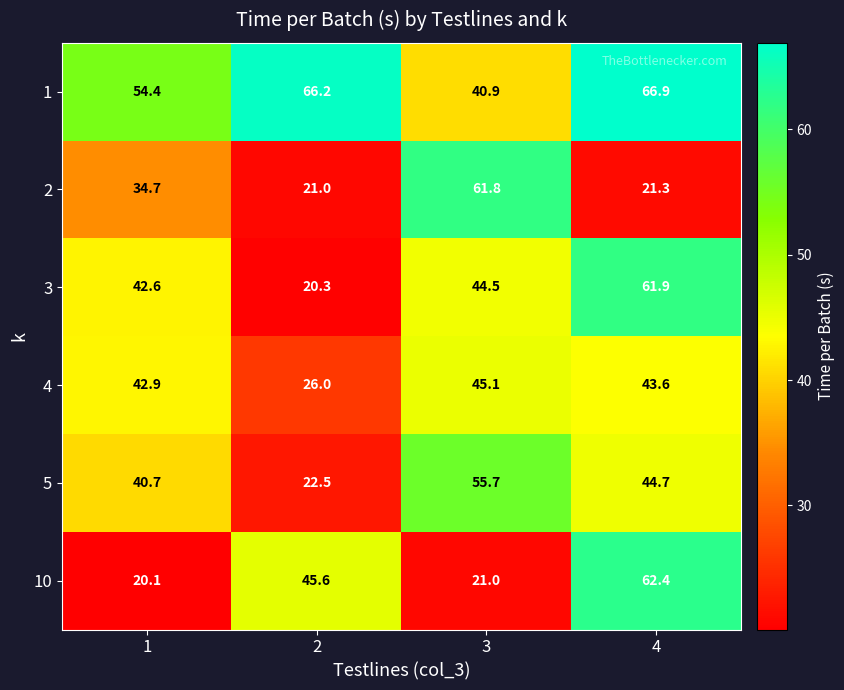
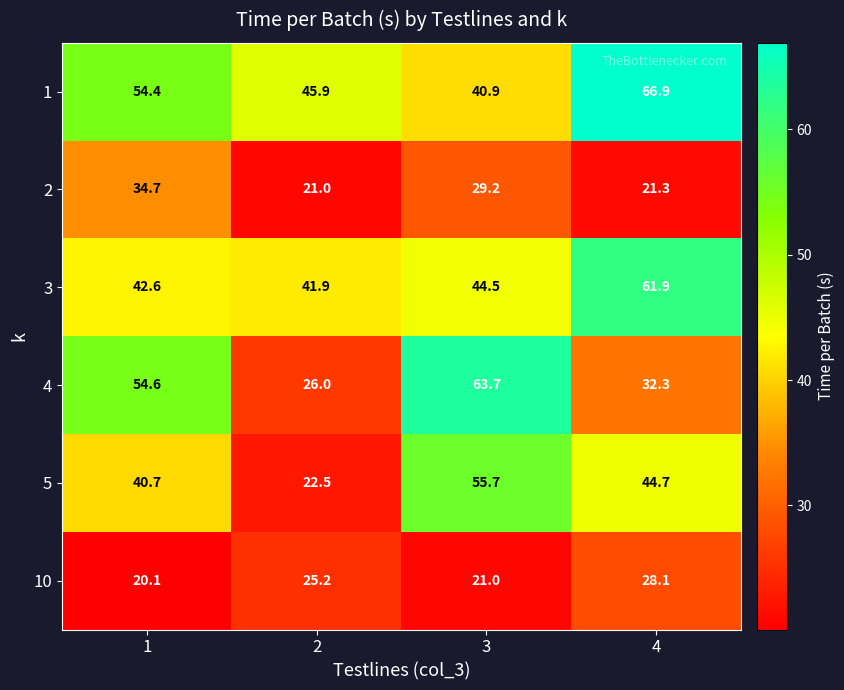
1, 2: 66.2 -> 45.9
2, 3: 61.8 -> 29.2
3, 2: 20.3 -> 41.9
4, 1: 42.9 -> 54.6
4, 3: 45.1 -> 63.7
4, 4: 43.6 -> 32.3
10, 2: 45.6 -> 25.2
10, 4: 62.4 -> 28.1
